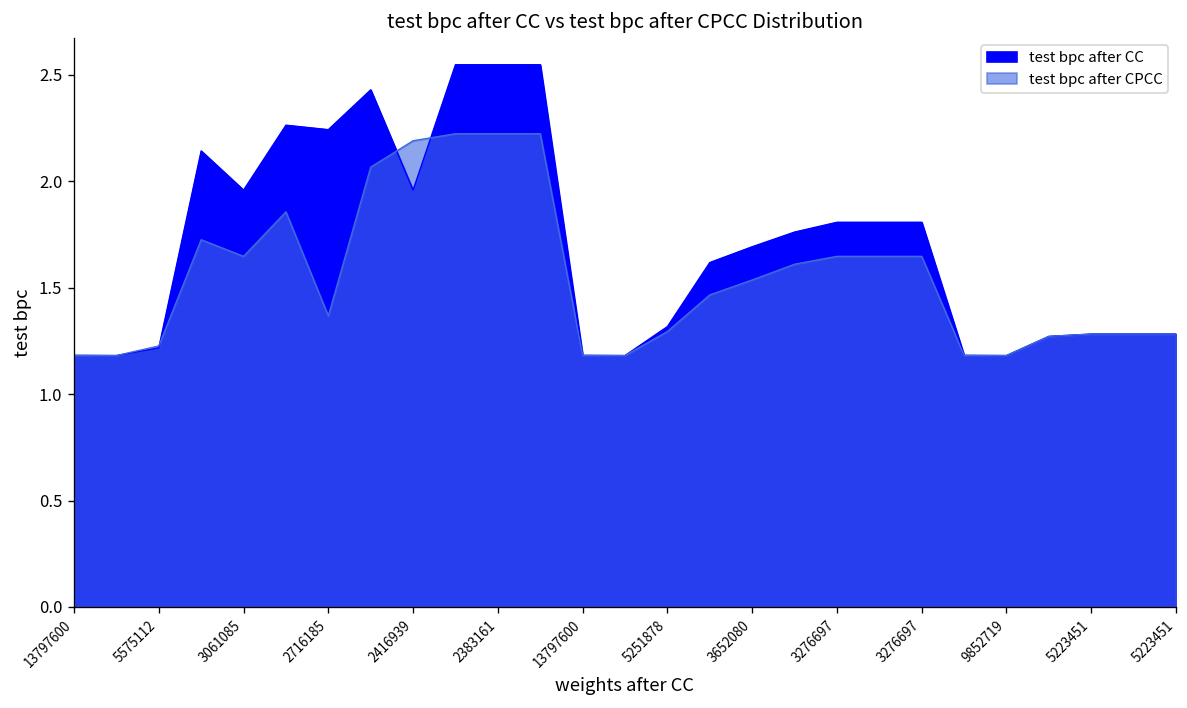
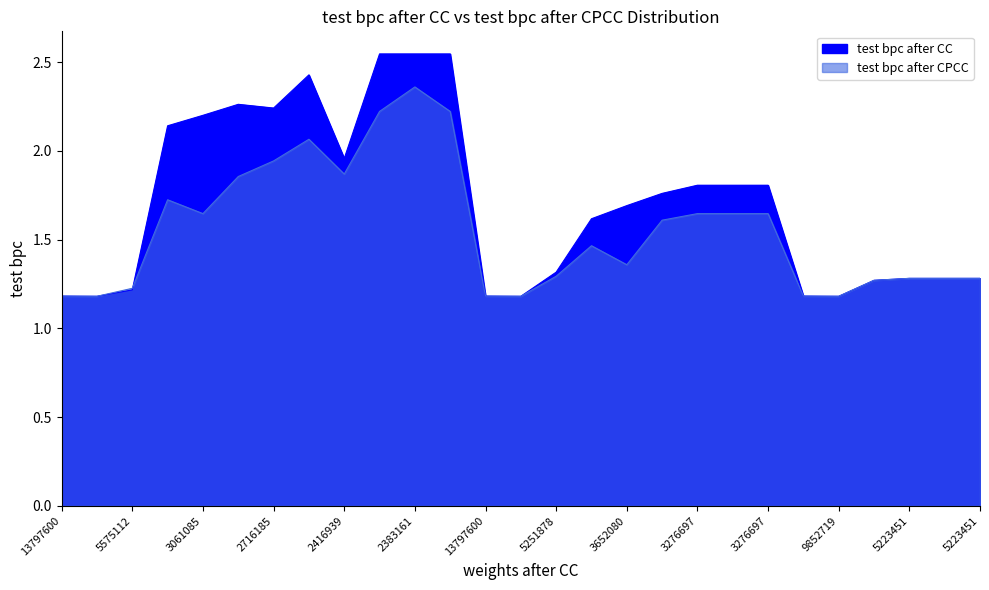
test bpc after CC, 3061085: 1.96 -> 2.20
test bpc after CPCC, 2716185: 1.37 -> 1.94
test bpc after CPCC, 2416939: 2.19 -> 1.87
test bpc after CPCC, 2383161: 2.22 -> 2.36
test bpc after CPCC, 3652080: 1.54 -> 1.36
